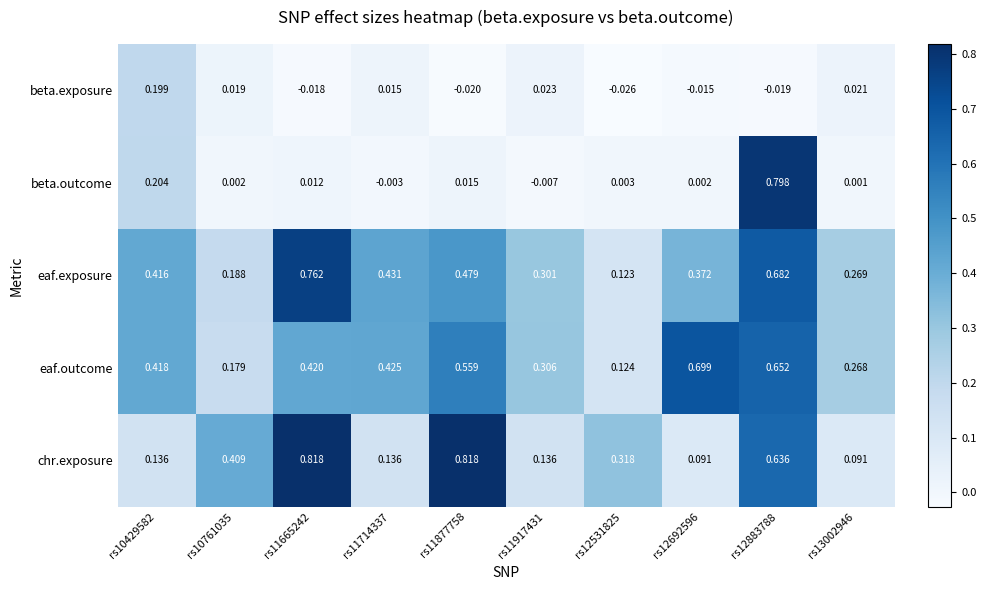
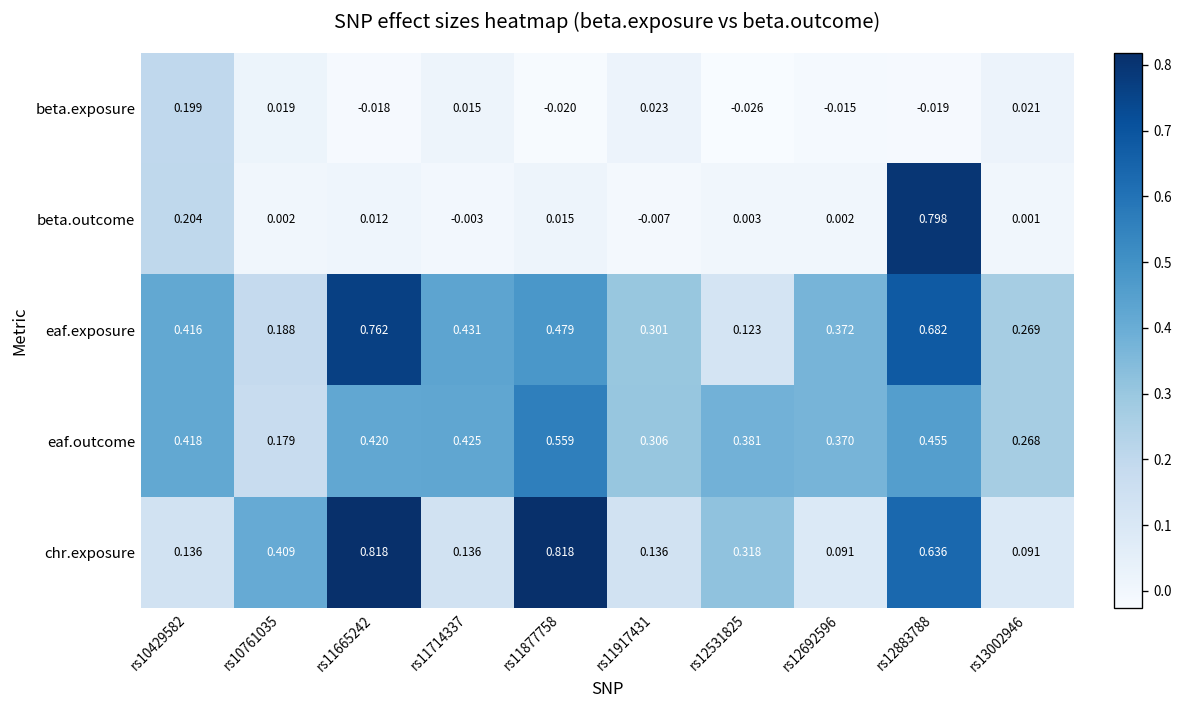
eaf.outcome, rs12531825: 0.124 -> 0.381
eaf.outcome, rs12692596: 0.699 -> 0.370
eaf.outcome, rs12883788: 0.652 -> 0.455
